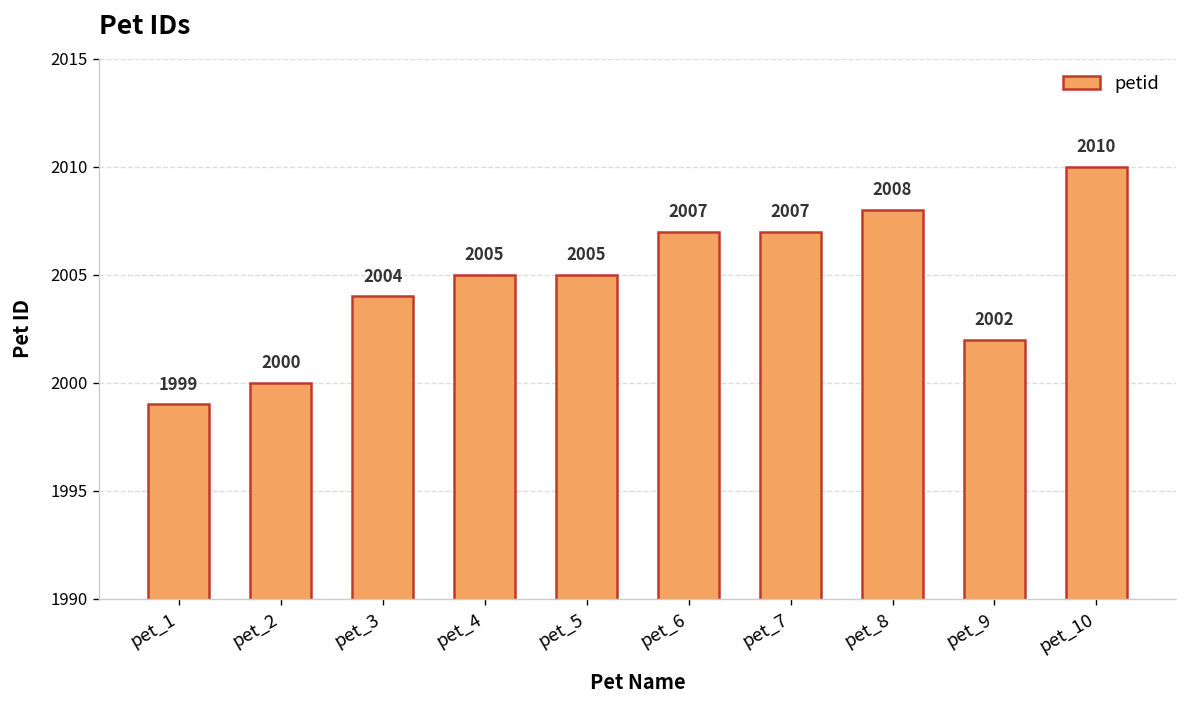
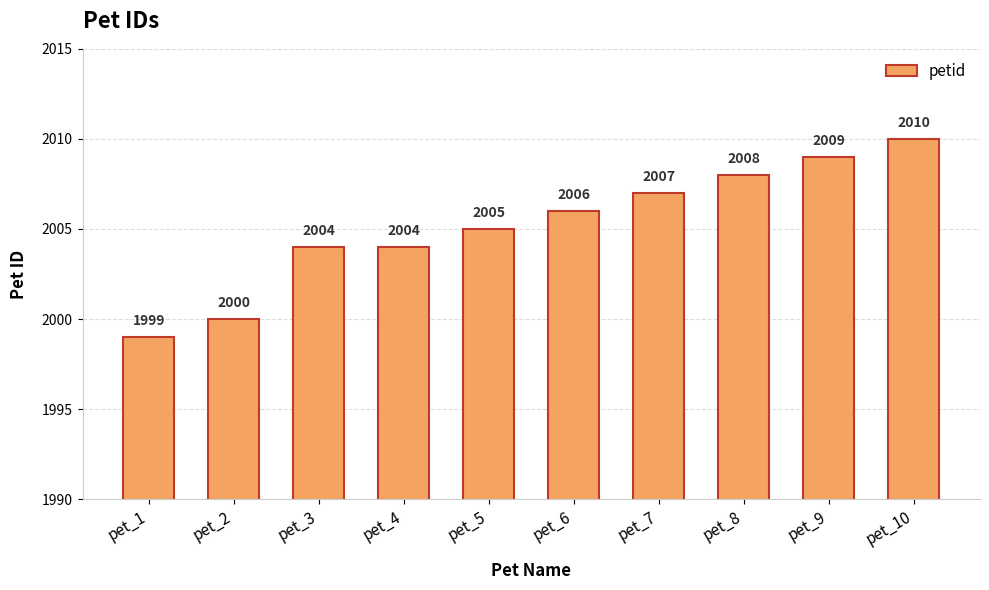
pet_4: 2005 -> 2004
pet_6: 2007 -> 2006
pet_9: 2002 -> 2009
